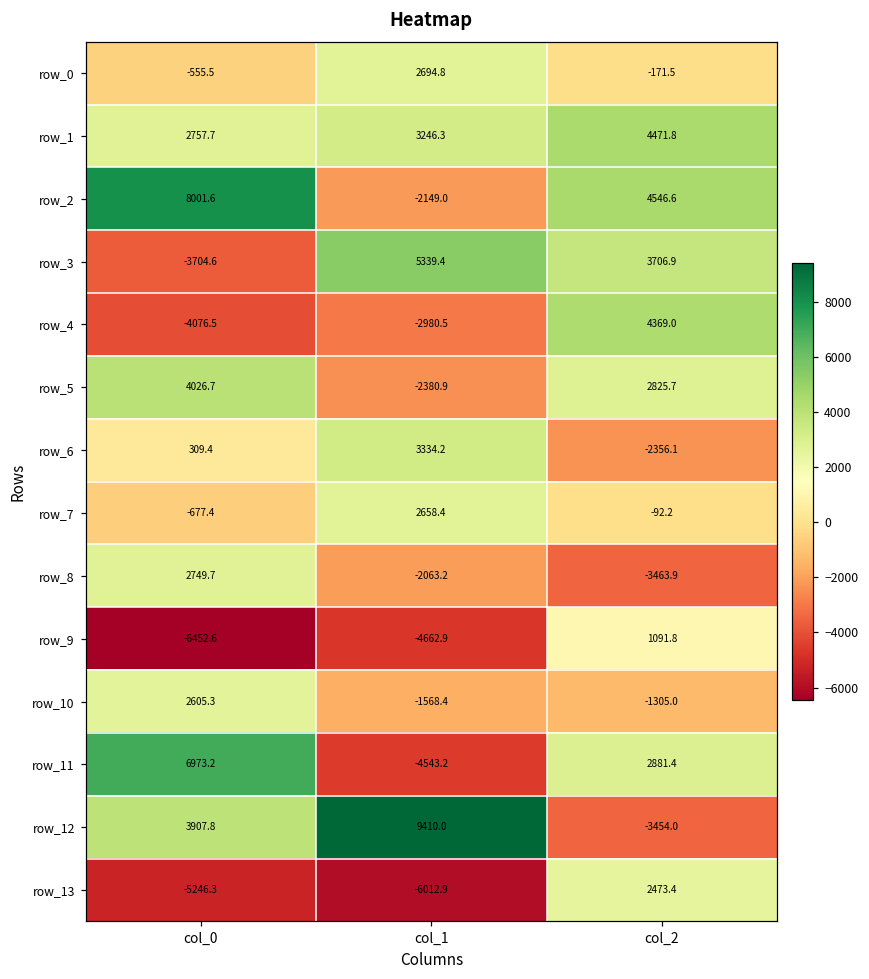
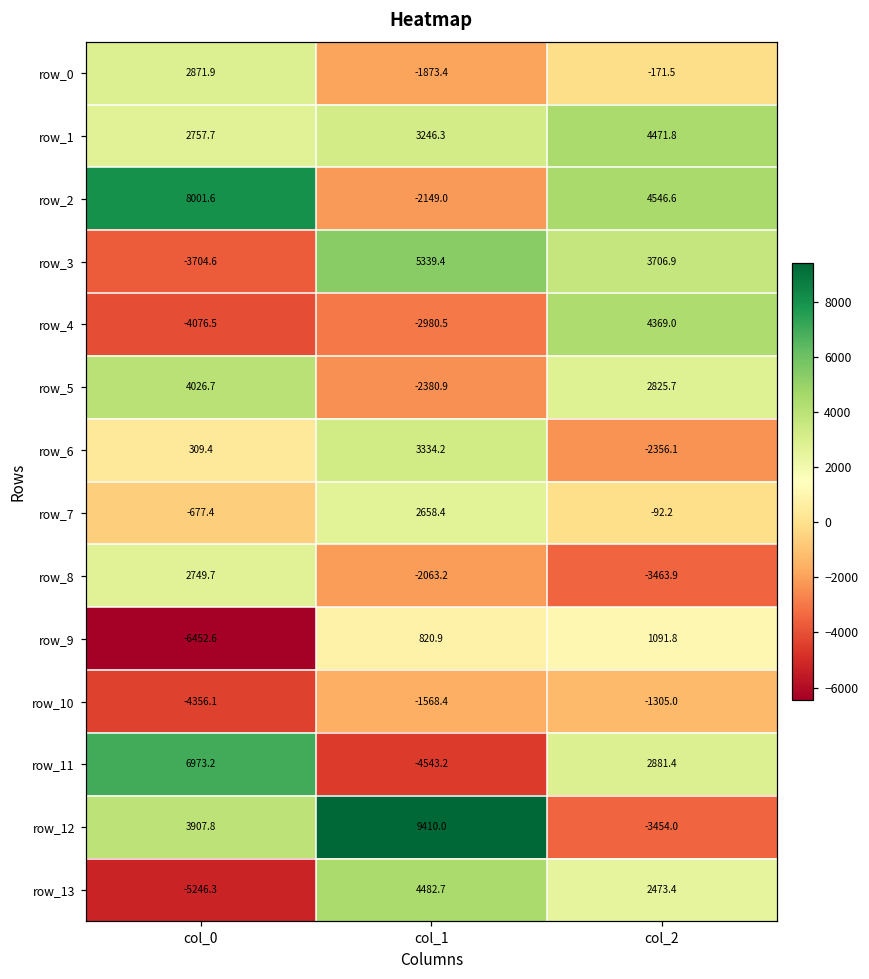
row_0, col_0: -555.5 -> 2871.9
row_0, col_1: 2694.8 -> -1873.4
row_9, col_1: -4662.9 -> 820.9
row_10, col_0: 2605.3 -> -4356.1
row_13, col_1: -6012.9 -> 4482.7
